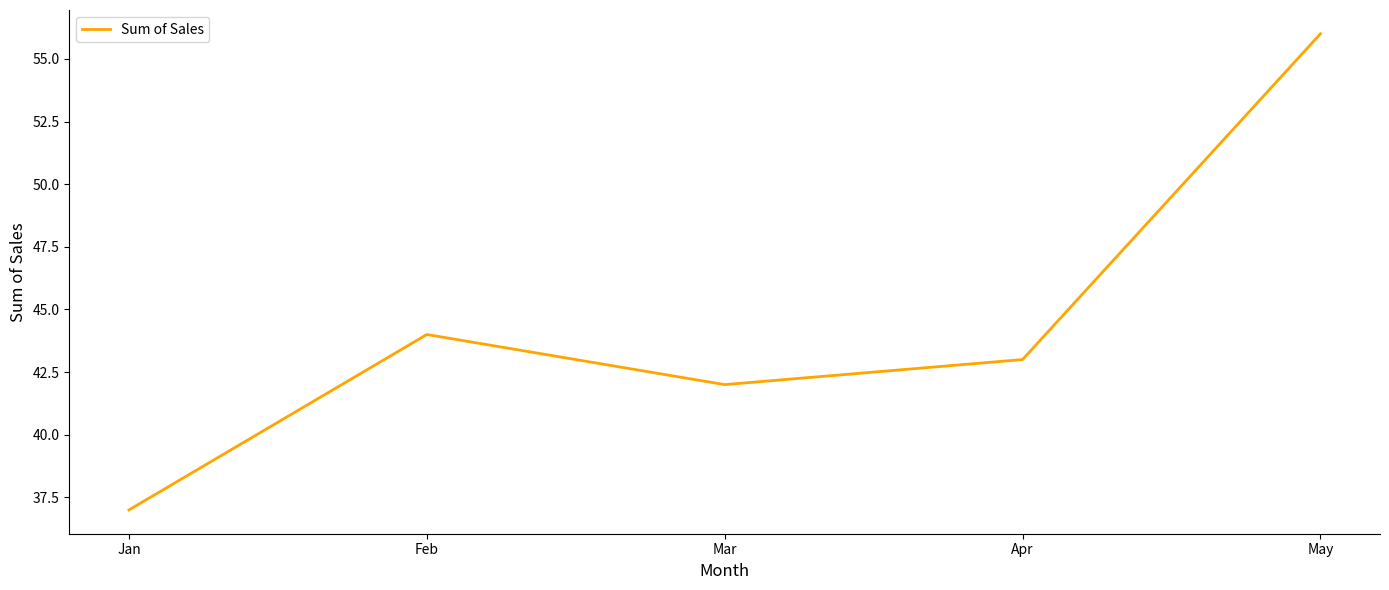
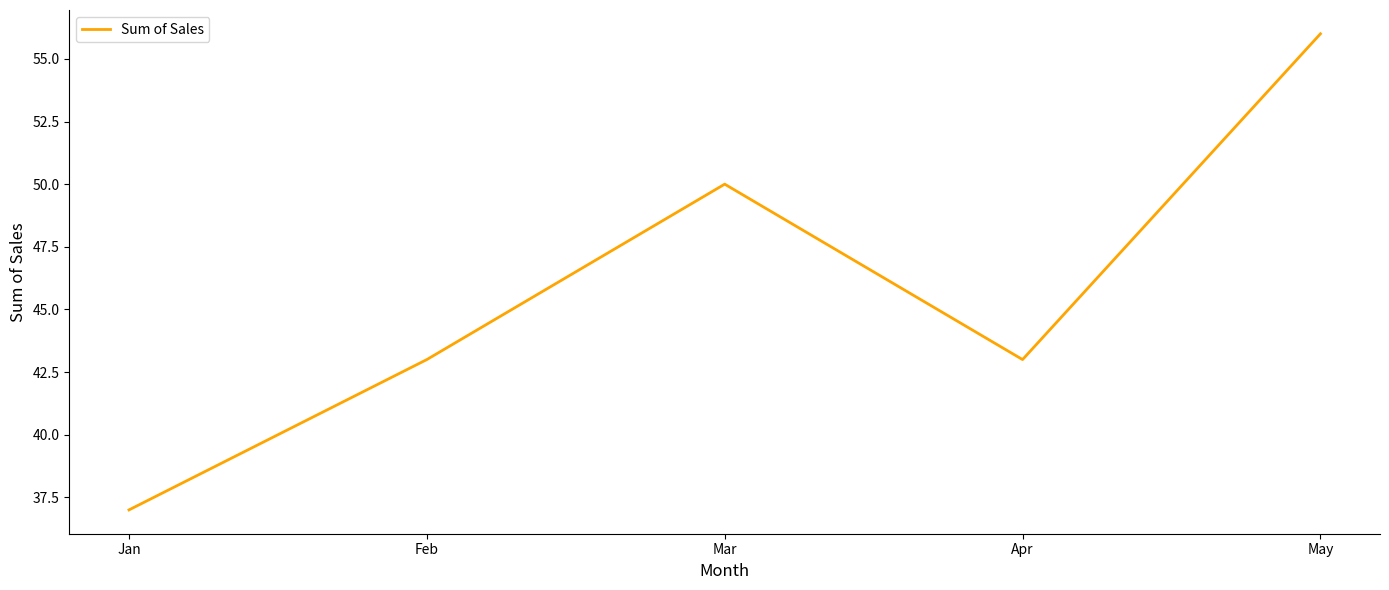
Feb: 44 -> 43
Mar: 42 -> 50
